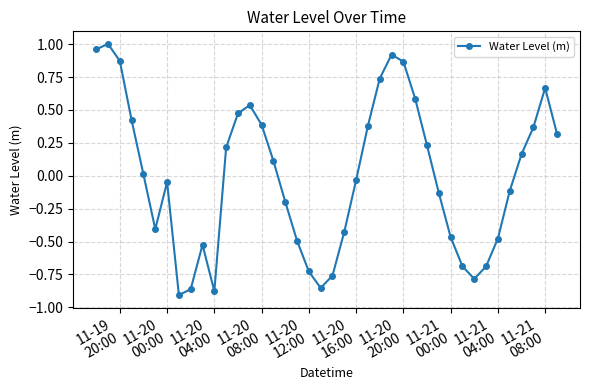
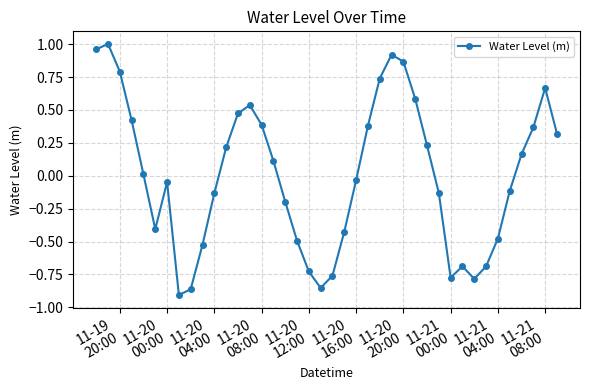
11-19 20:00: 0.87 -> 0.79
11-20 04:00: -0.88 -> -0.13
11-21 00:00: -0.47 -> -0.77
